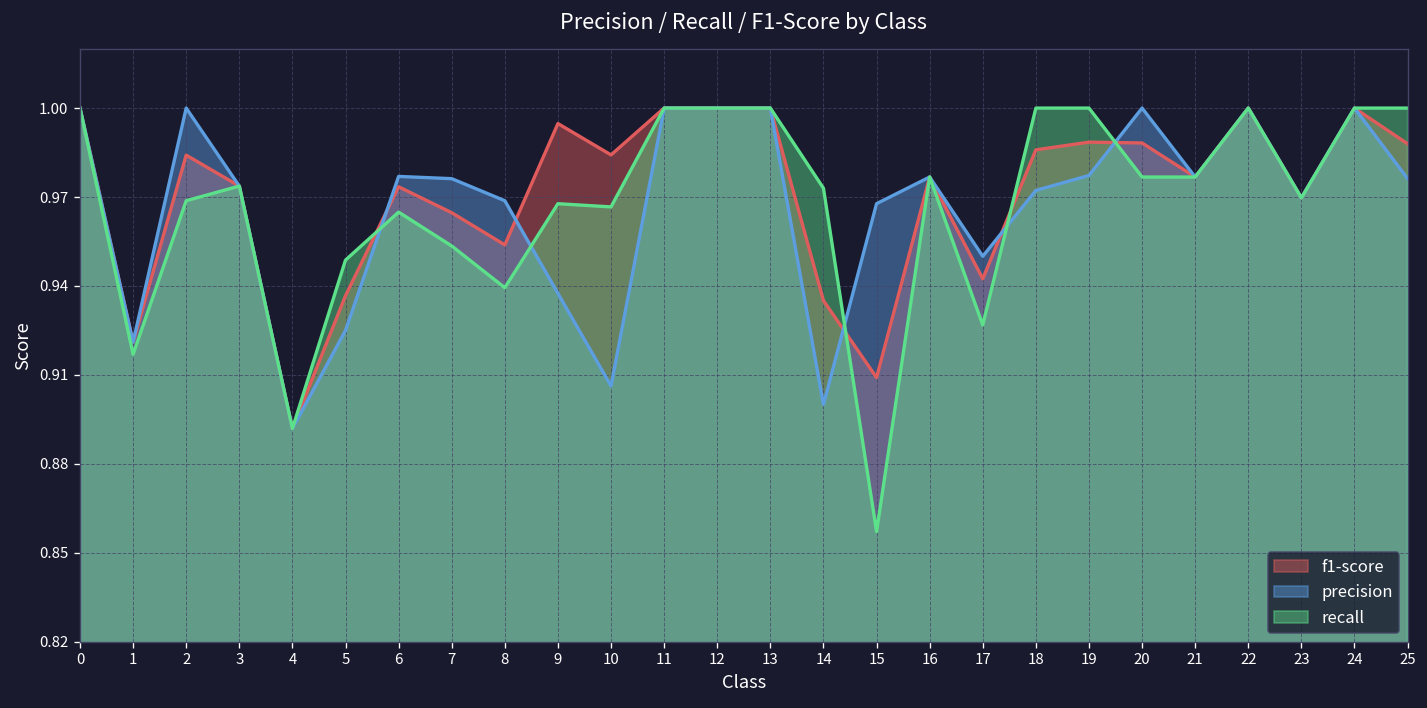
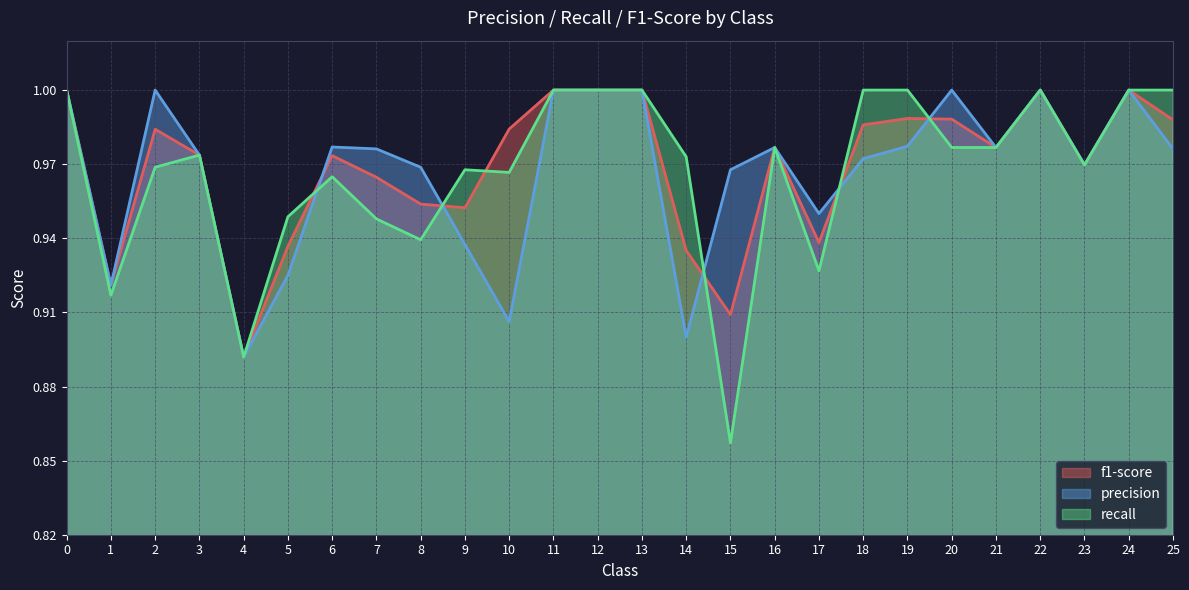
recall, 7: 0.953 -> 0.948
f1-score, 9: 0.995 -> 0.952
f1-score, 17: 0.942 -> 0.938
